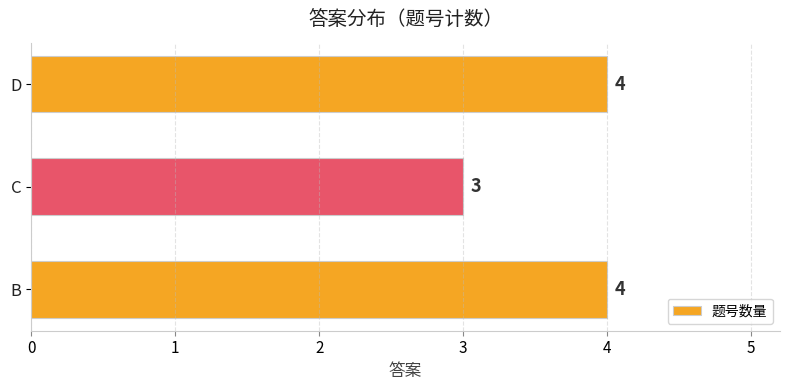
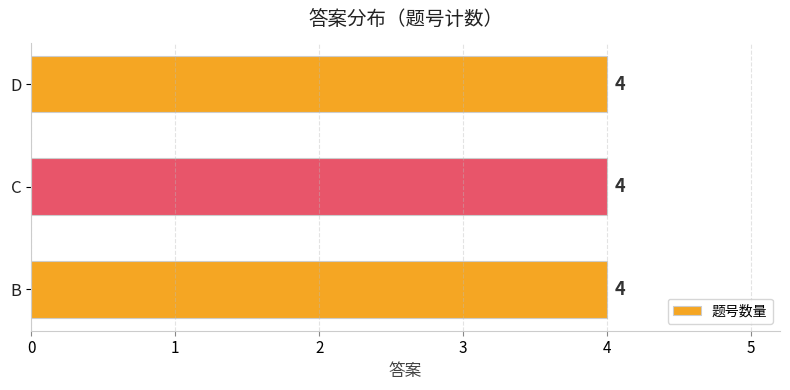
C: 3 -> 4
